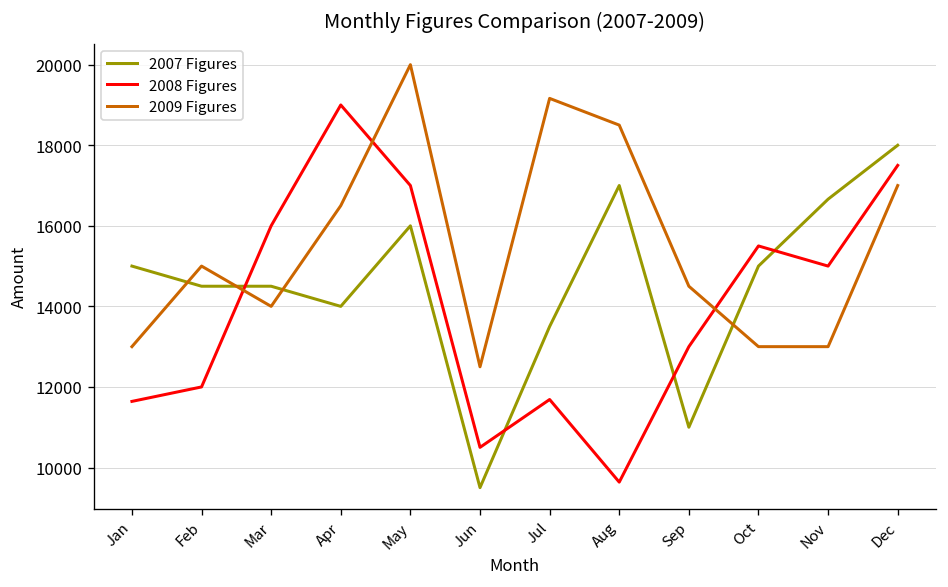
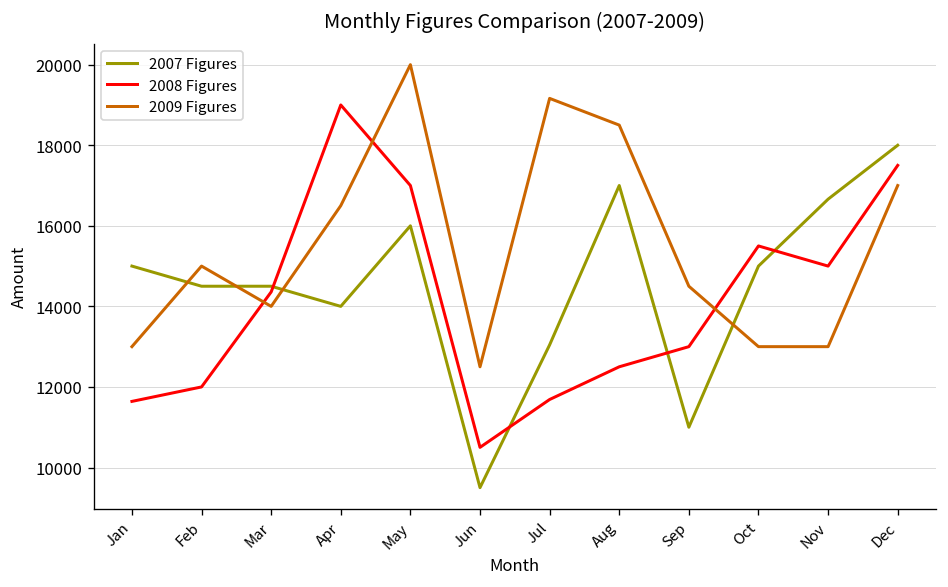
2008 Figures, Mar: 16000 -> 14400
2007 Figures, Jul: 13500 -> 13000
2008 Figures, Aug: 9600 -> 12500
